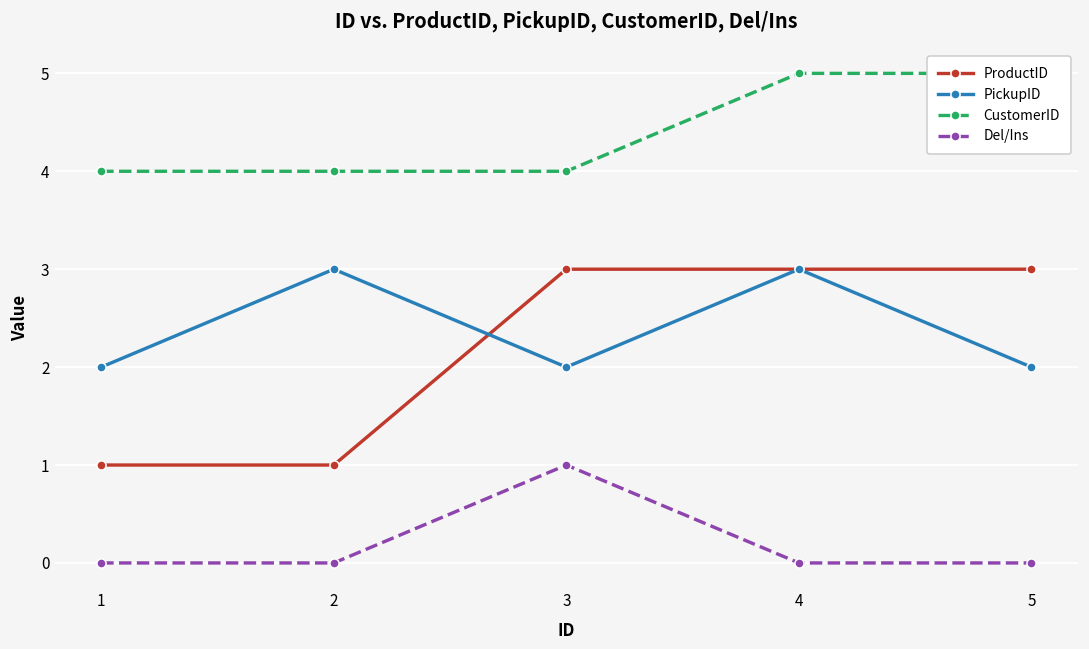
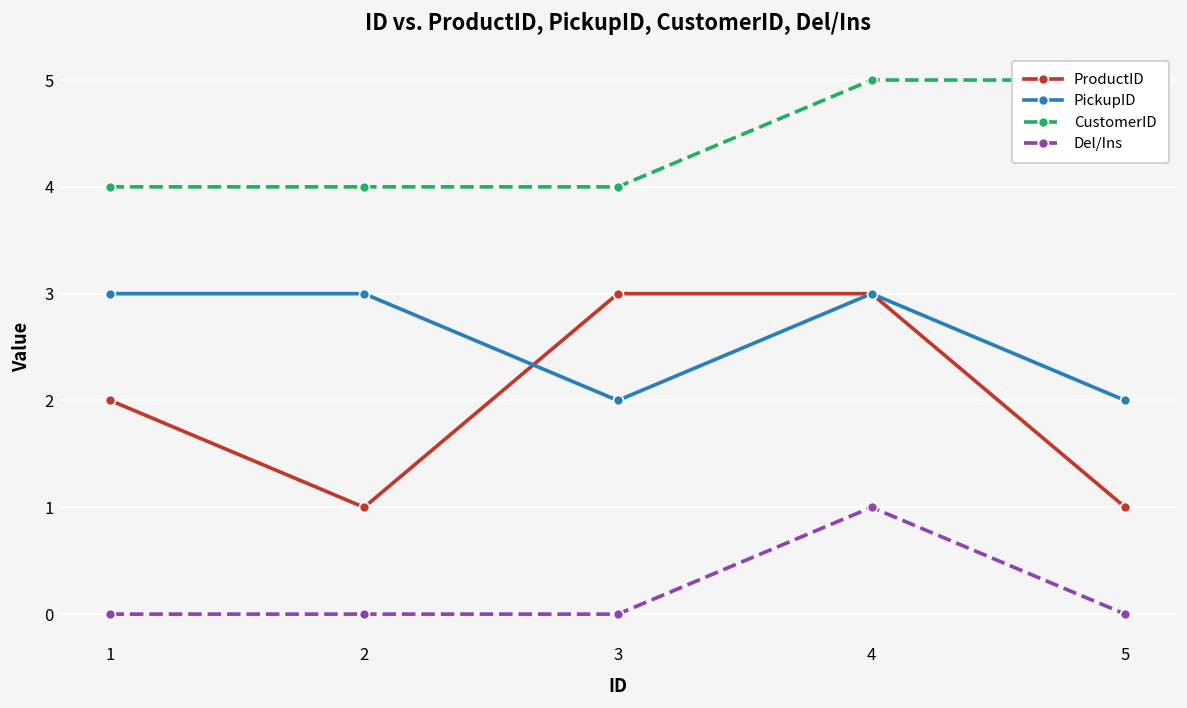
ProductID, 1: 1 -> 2
PickupID, 1: 2 -> 3
Del/Ins, 3: 1 -> 0
Del/Ins, 4: 0 -> 1
ProductID, 5: 3 -> 1
